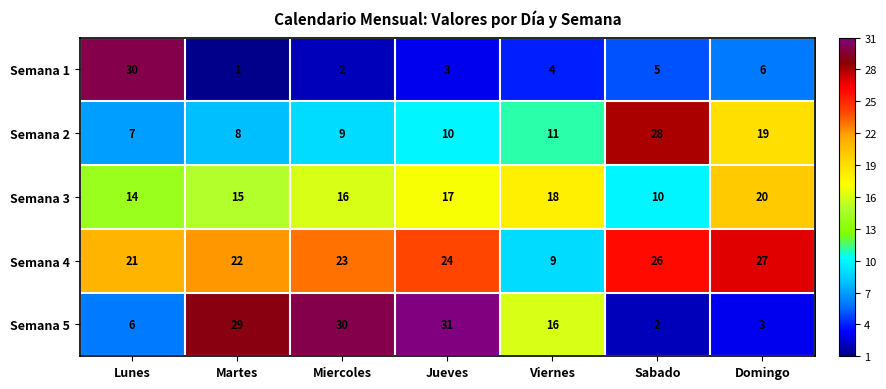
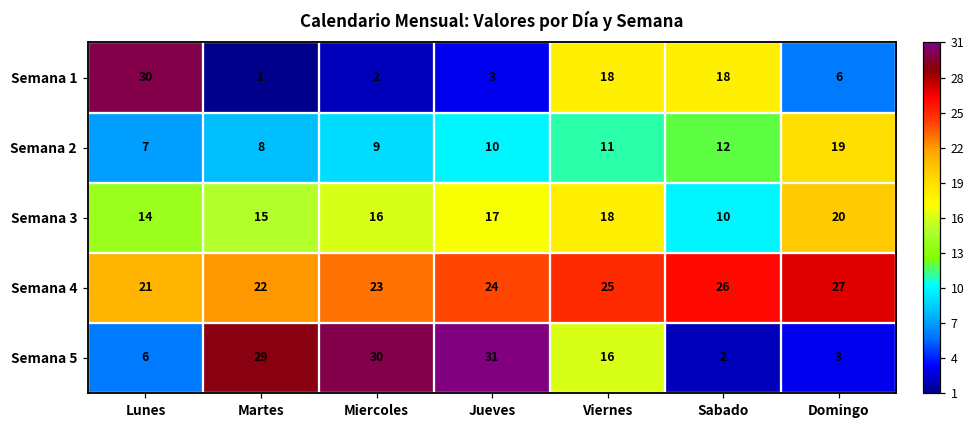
Semana 1, Viernes: 4 -> 18
Semana 1, Sabado: 5 -> 18
Semana 2, Sabado: 28 -> 12
Semana 4, Viernes: 9 -> 25
